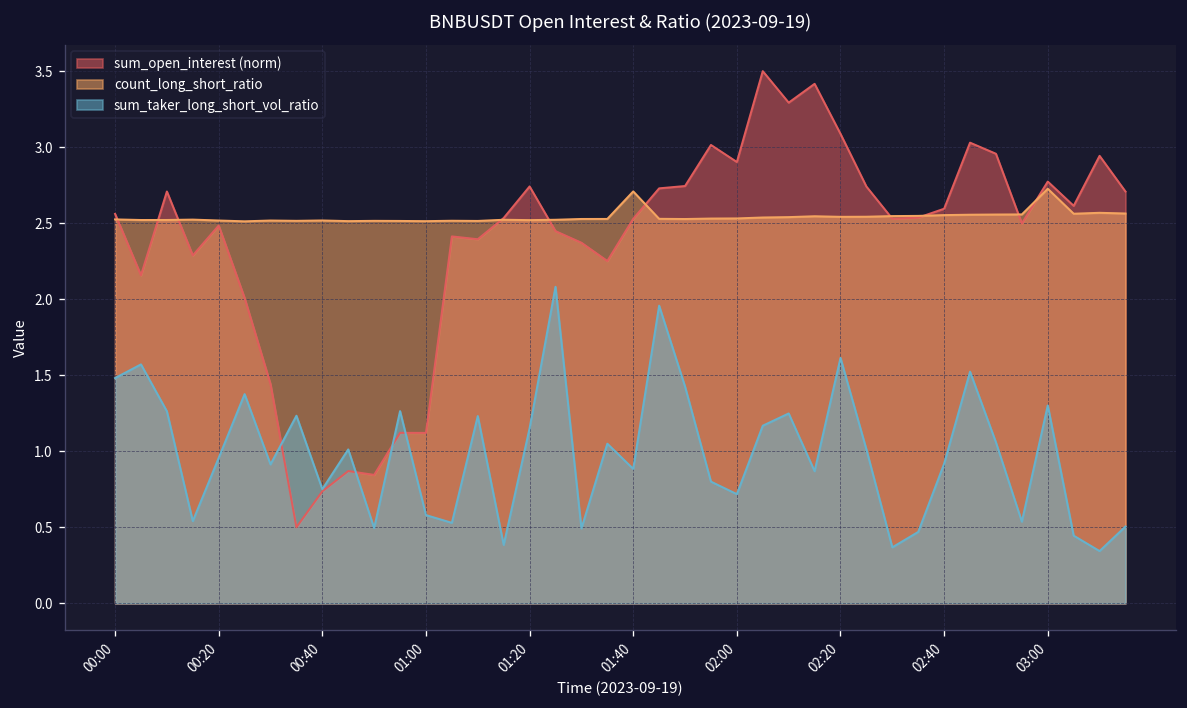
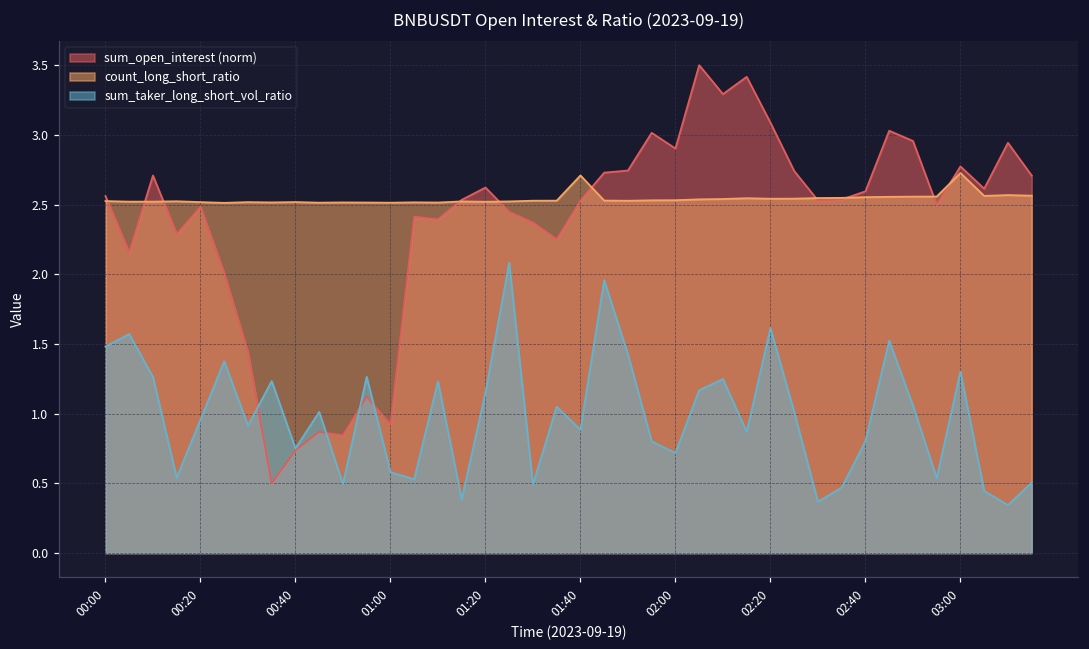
sum_open_interest (norm), 01:00: 1.12 -> 0.92
sum_open_interest (norm), 01:20: 2.74 -> 2.62
sum_taker_long_short_vol_ratio, 02:40: 0.92 -> 0.80
